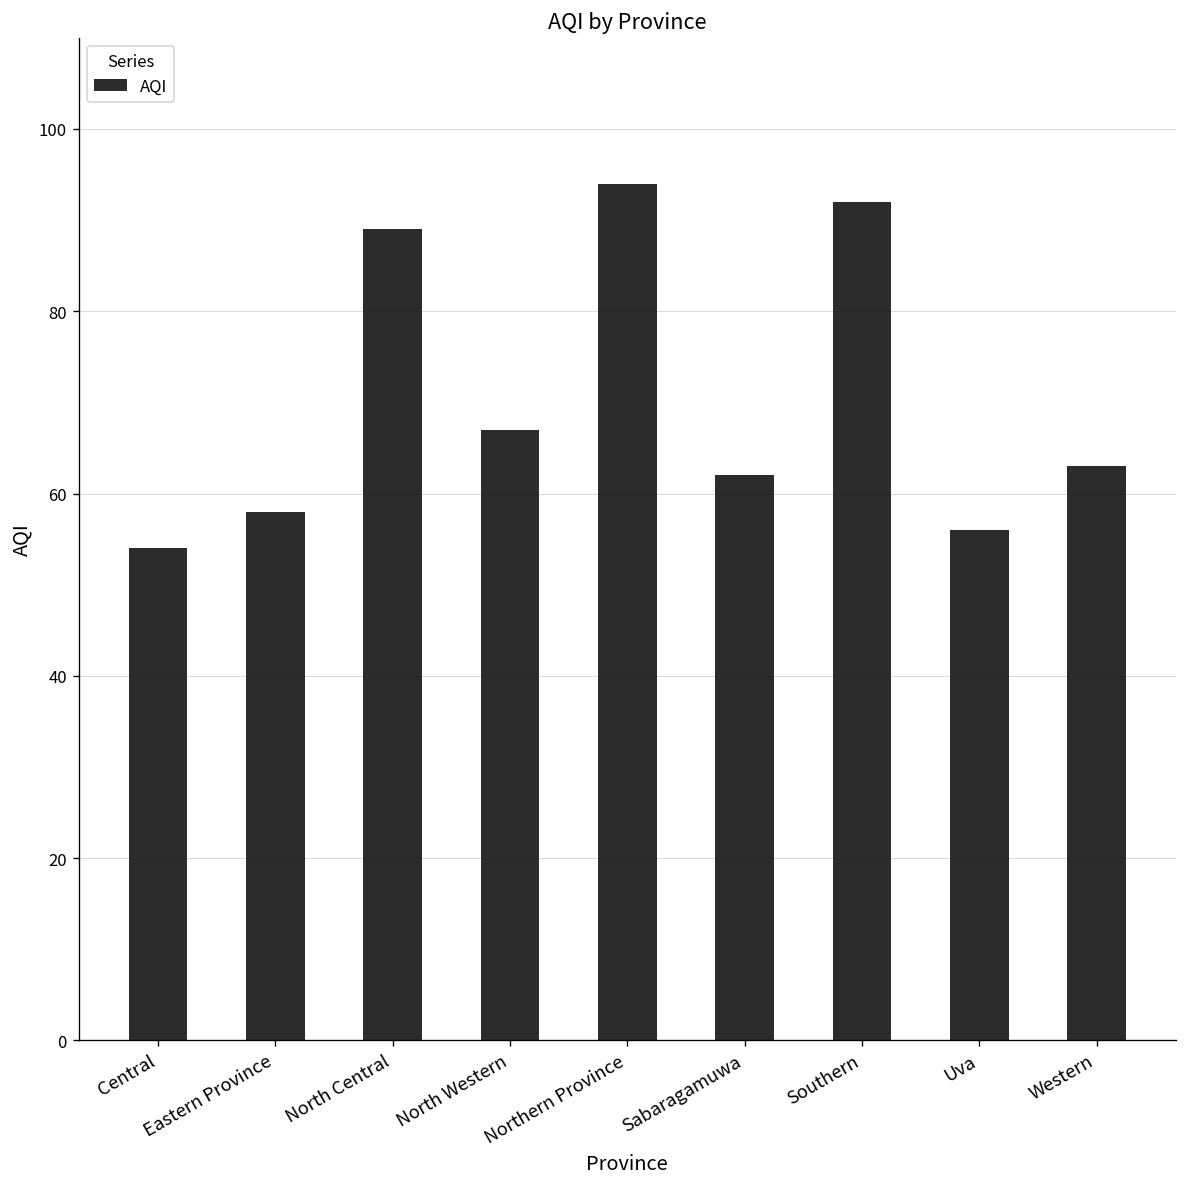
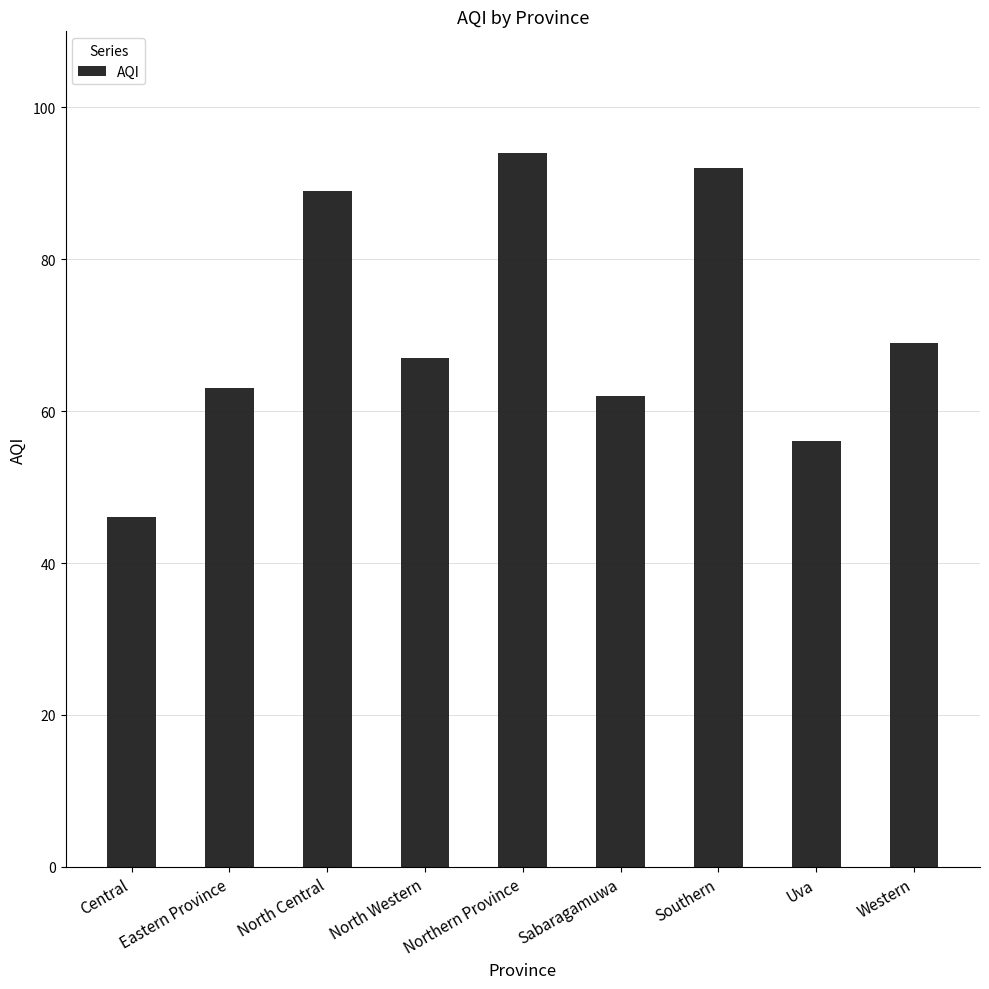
Central: 54 -> 46
Eastern Province: 58 -> 63
Western: 63 -> 69
